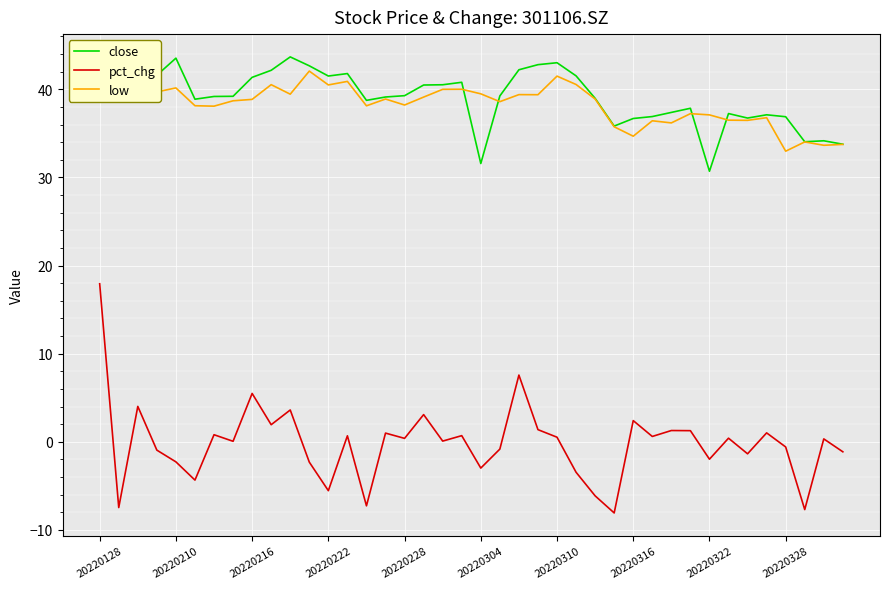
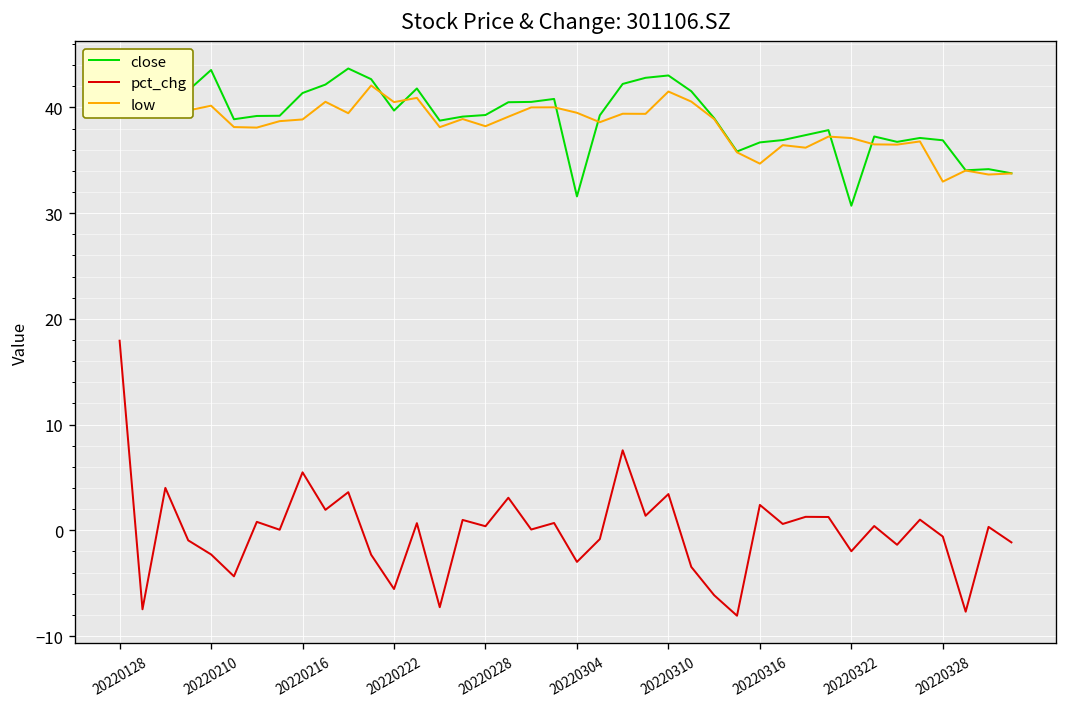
close, 20220222: 42 -> 40
pct_chg, 20220310: 1 -> 3
